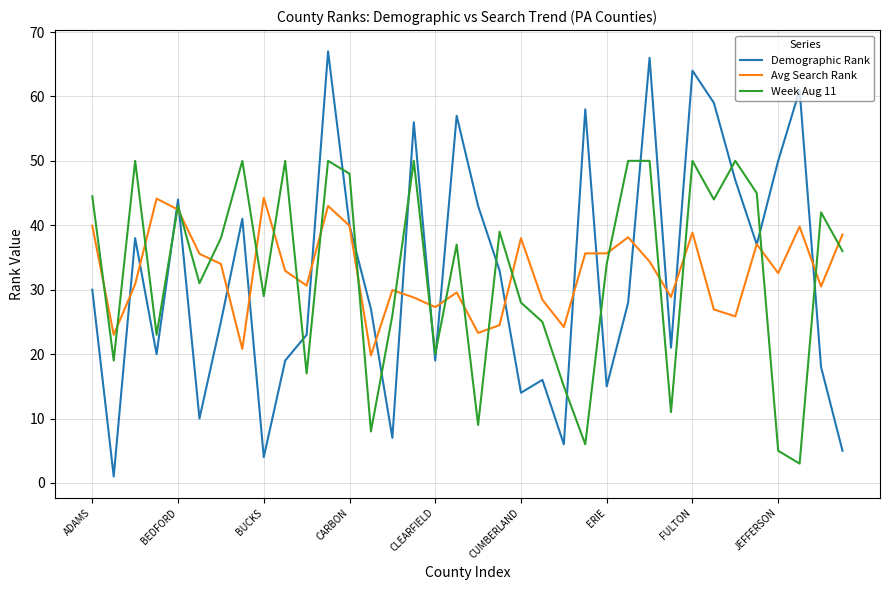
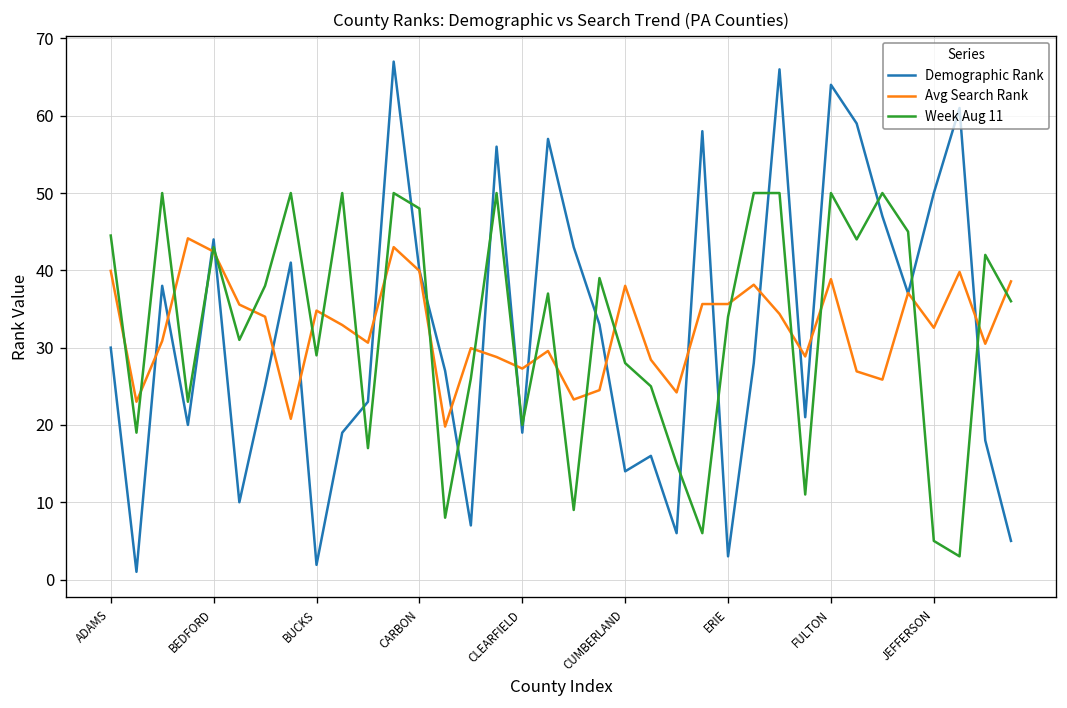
Demographic Rank, BUCKS: 4 -> 2
Avg Search Rank, BUCKS: 44 -> 35
Demographic Rank, ERIE: 15 -> 3
